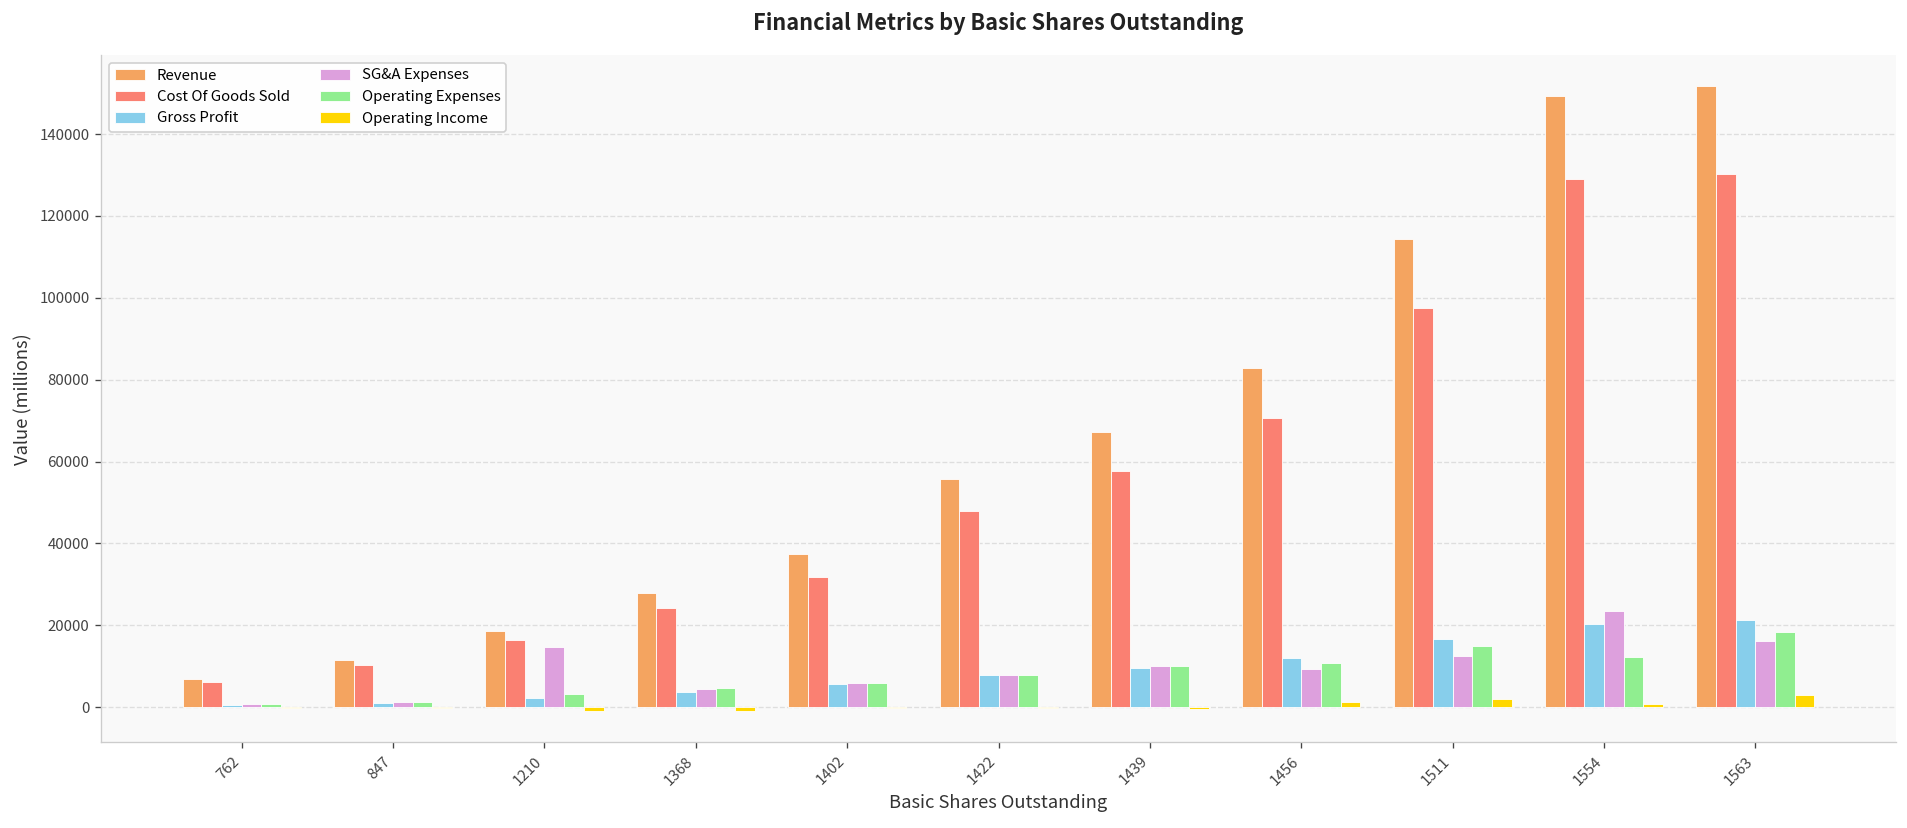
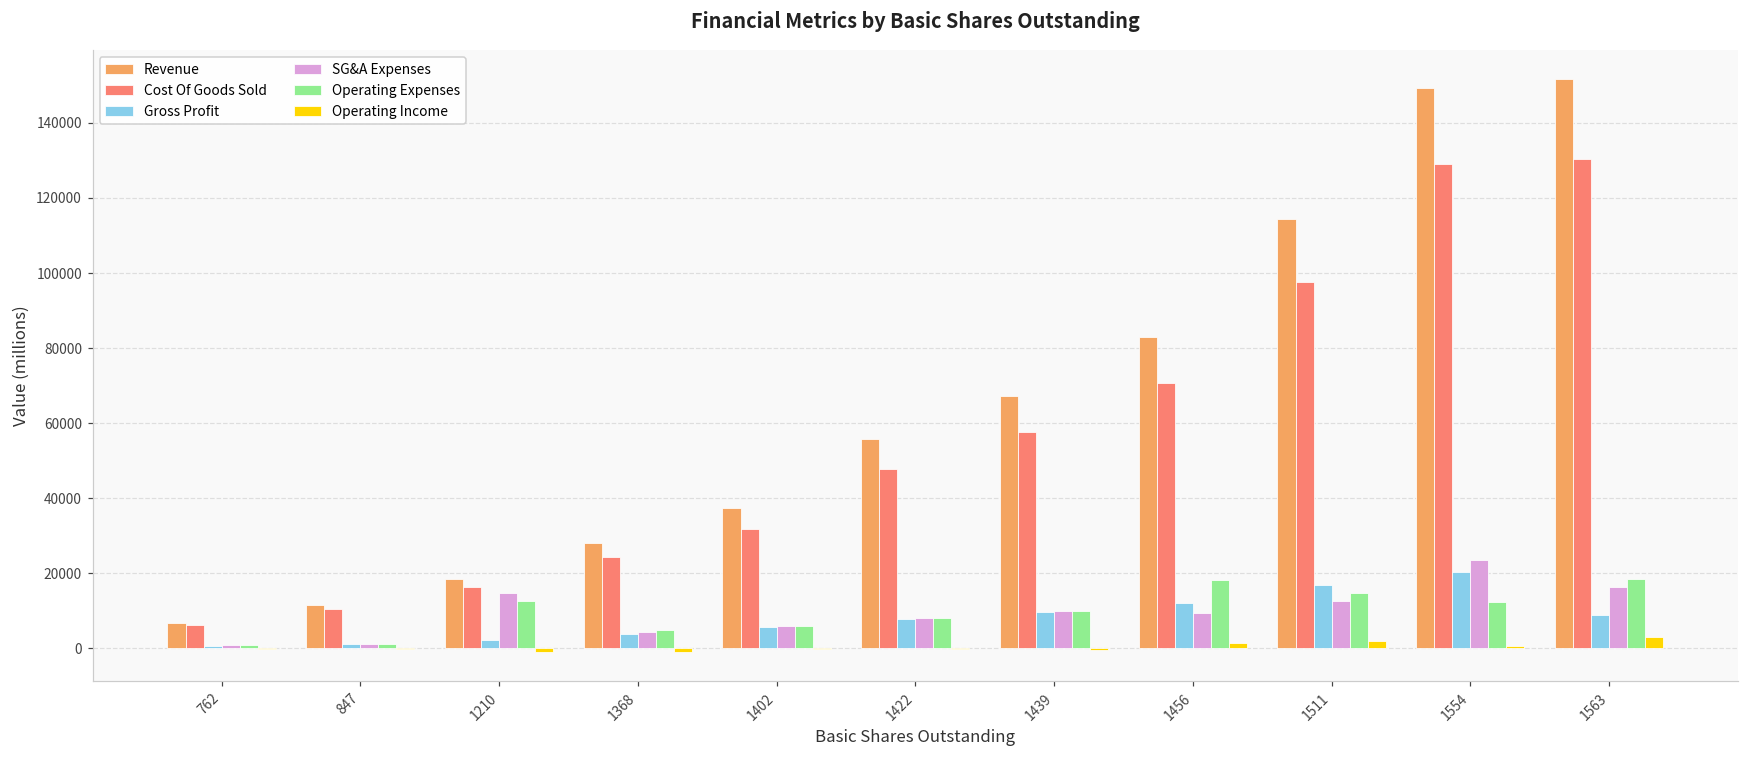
Operating Expenses, 1210: 3000 -> 13000
Operating Expenses, 1456: 11000 -> 18000
Gross Profit, 1563: 21000 -> 9000
